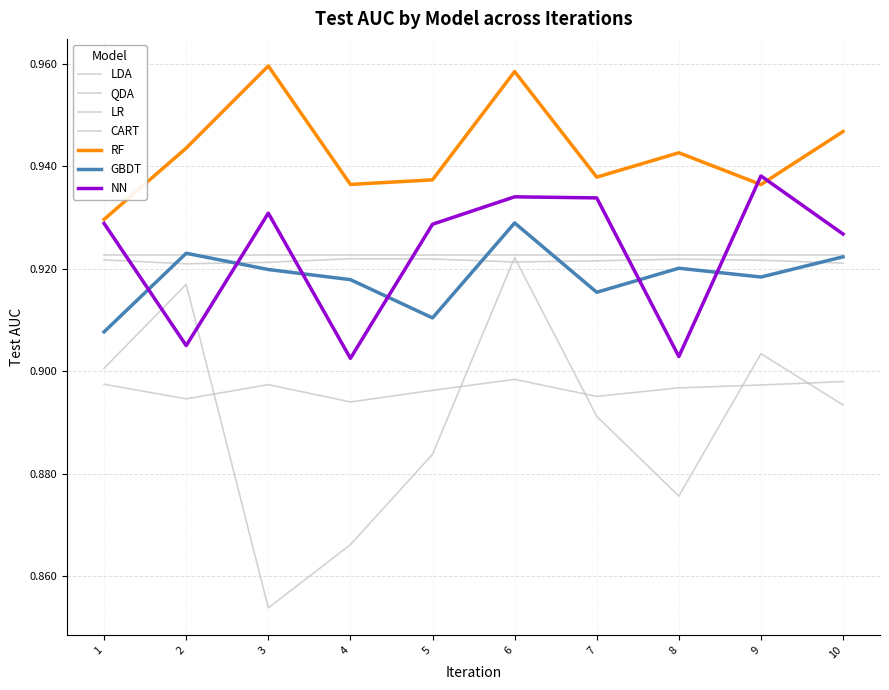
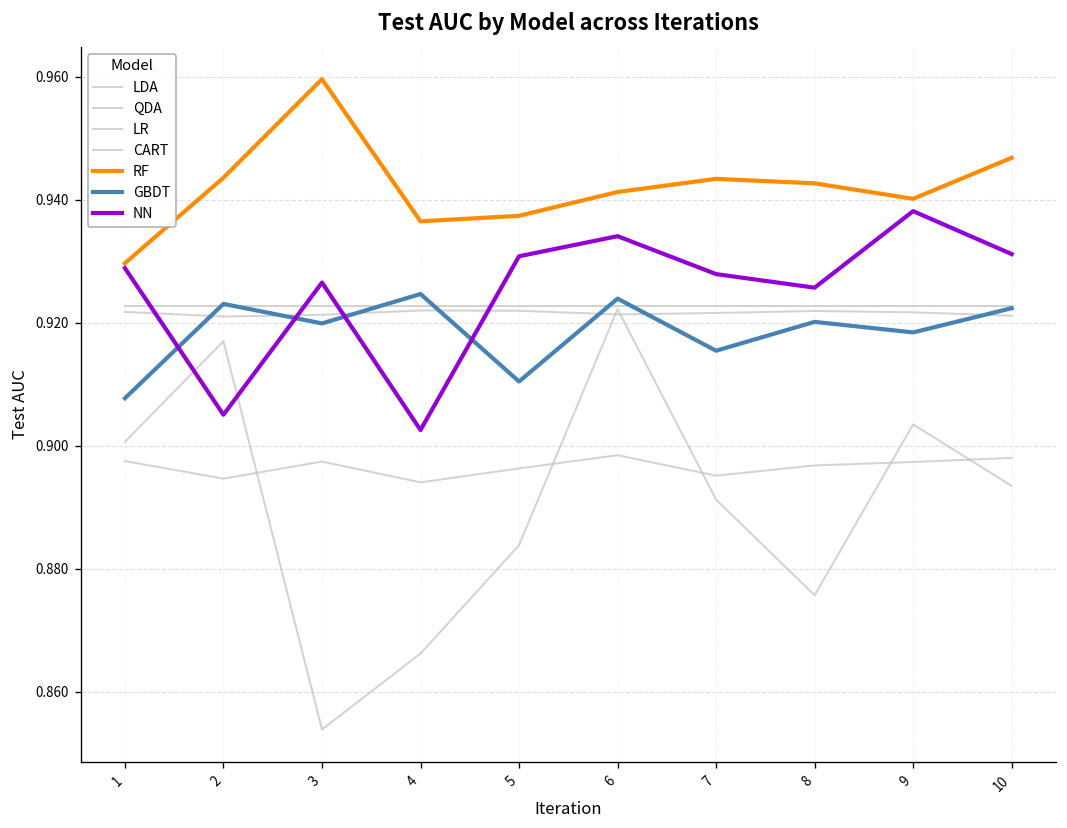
NN, 3: 0.931 -> 0.927
GBDT, 4: 0.918 -> 0.925
NN, 5: 0.929 -> 0.931
RF, 6: 0.958 -> 0.941
GBDT, 6: 0.929 -> 0.924
RF, 7: 0.938 -> 0.943
NN, 7: 0.934 -> 0.928
NN, 8: 0.903 -> 0.926
RF, 9: 0.936 -> 0.940
NN, 10: 0.927 -> 0.931
